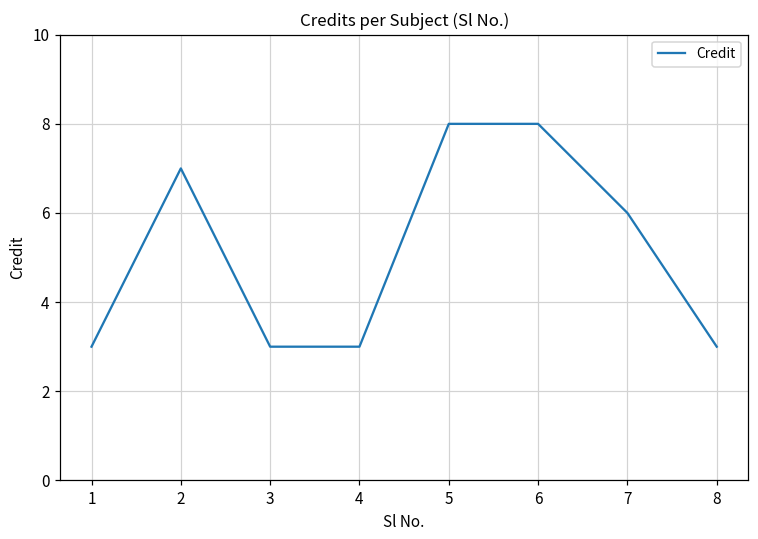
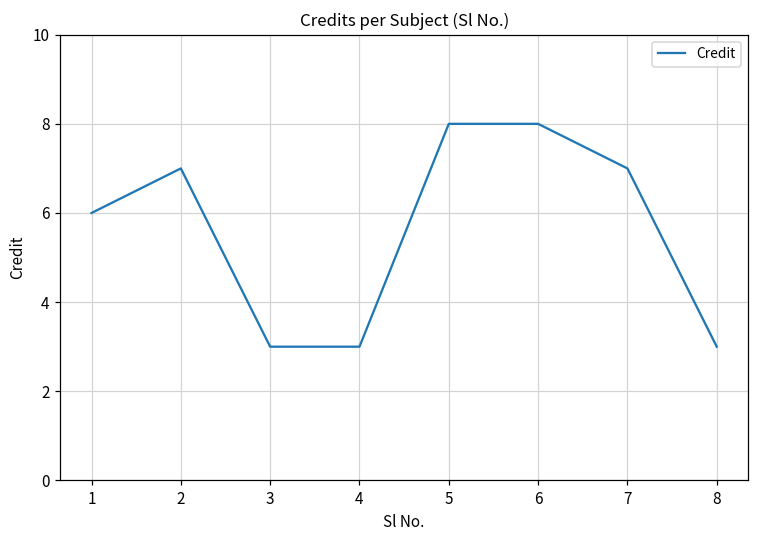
1: 3 -> 6
7: 6 -> 7
